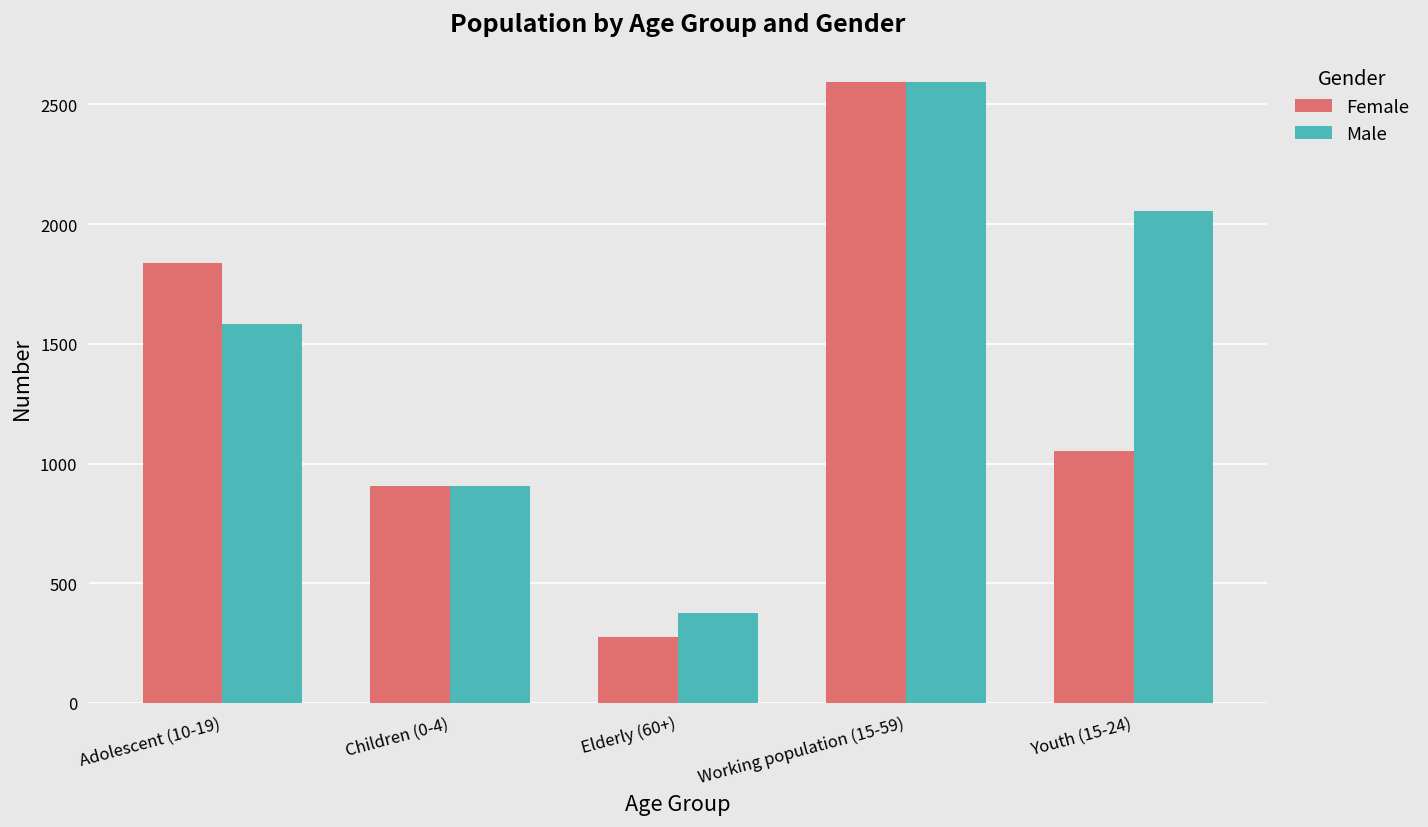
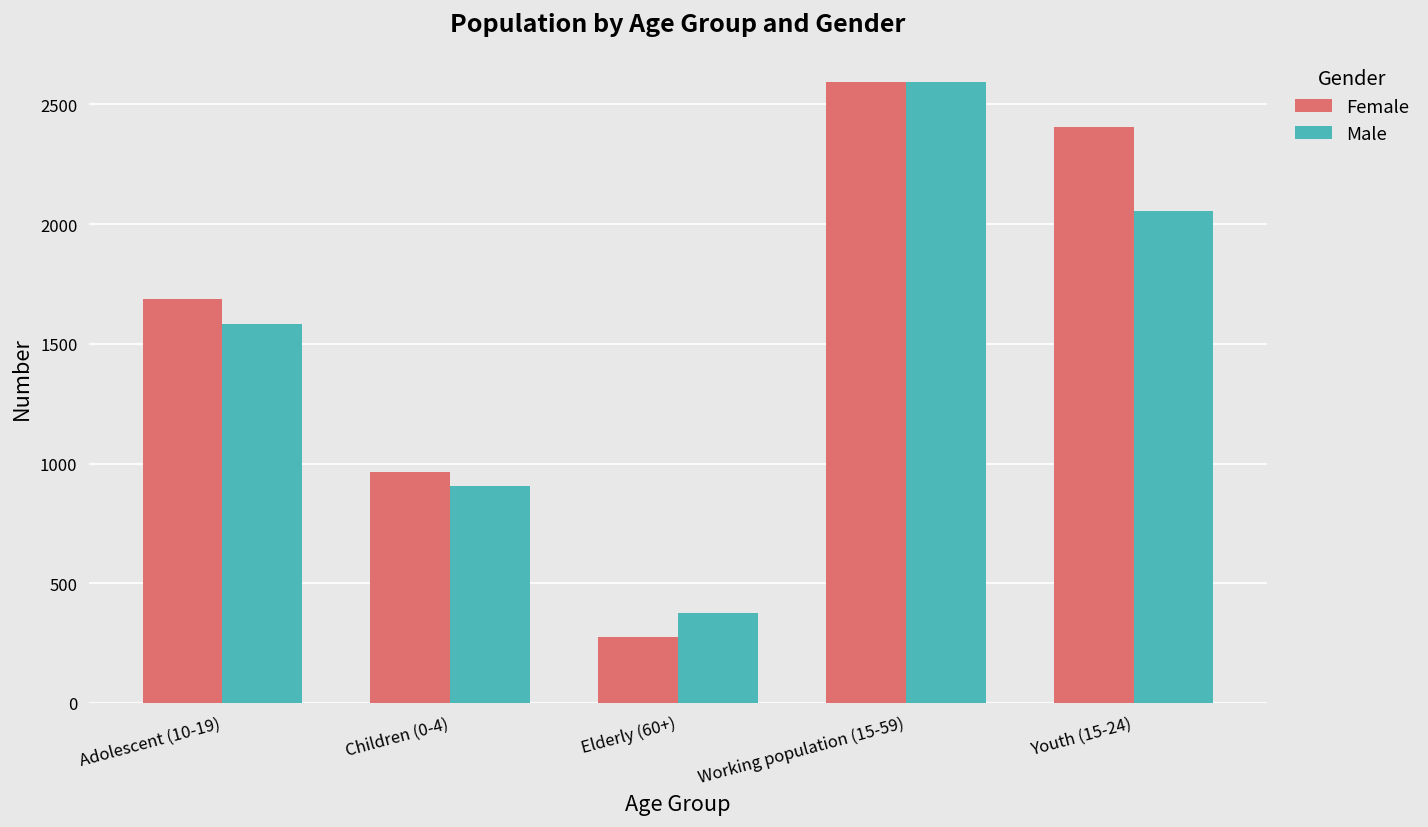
Female, Adolescent (10-19): 1840 -> 1690
Female, Children (0-4): 910 -> 970
Female, Youth (15-24): 1050 -> 2410
